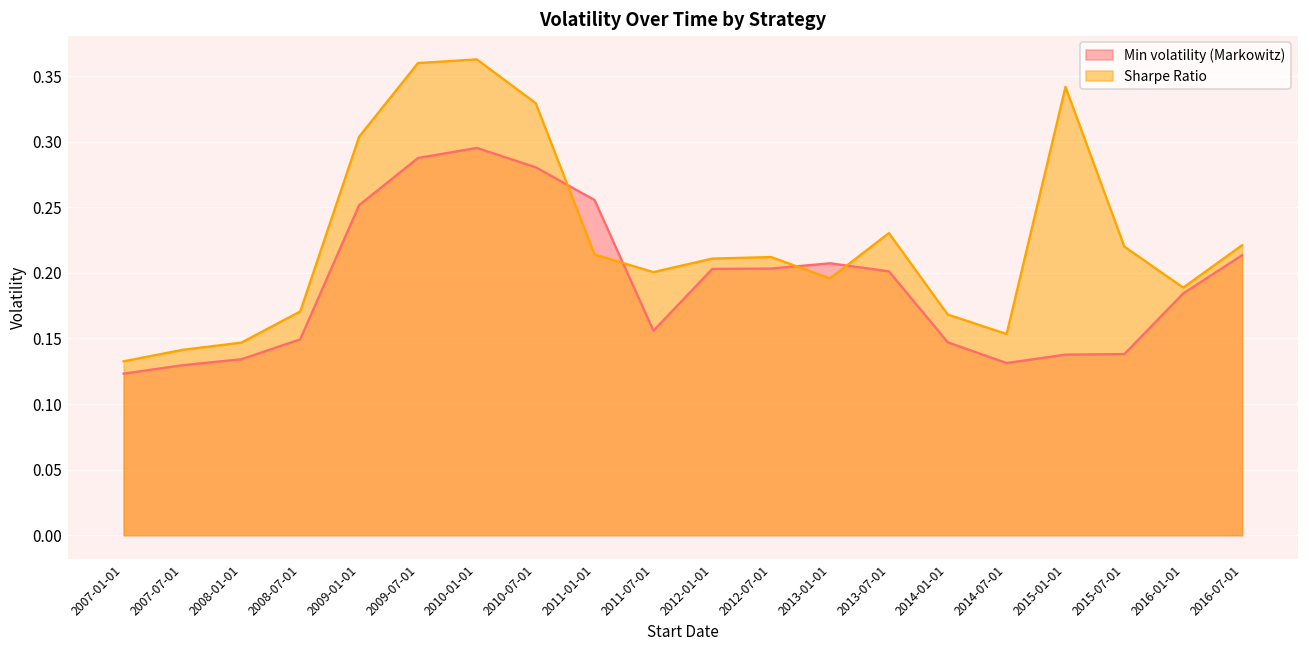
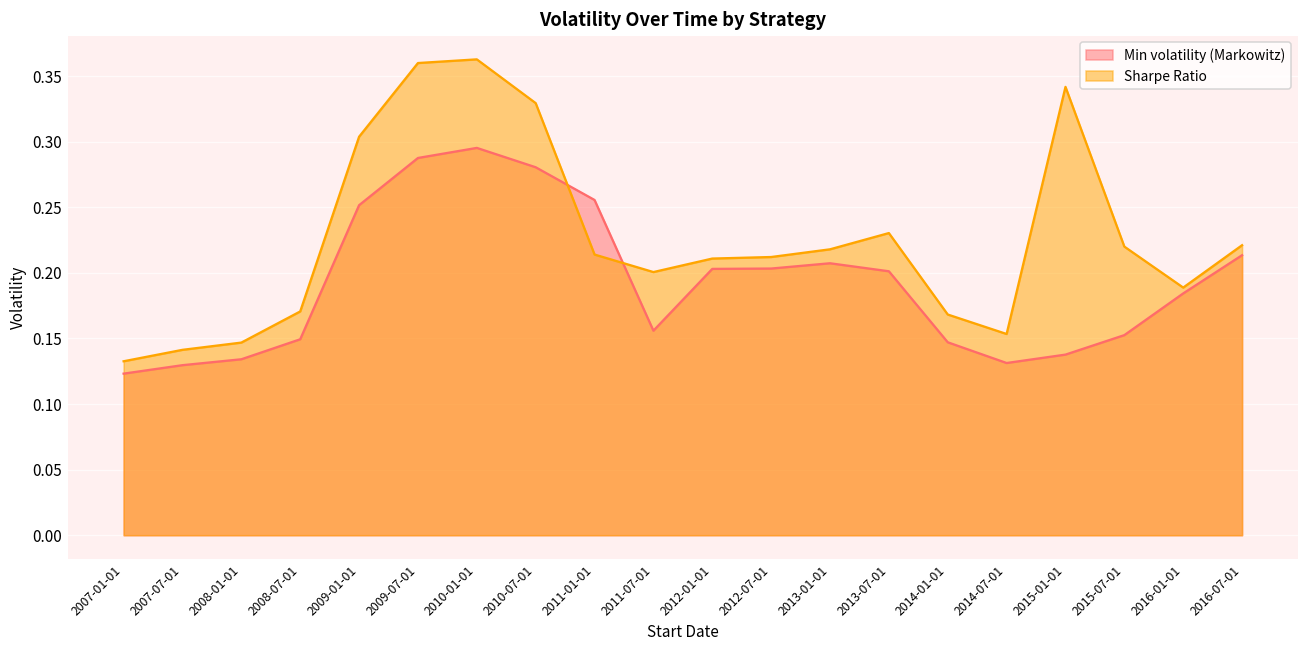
Sharpe Ratio, 2013-01-01: 0.196 -> 0.218
Min volatility (Markowitz), 2015-07-01: 0.138 -> 0.153
